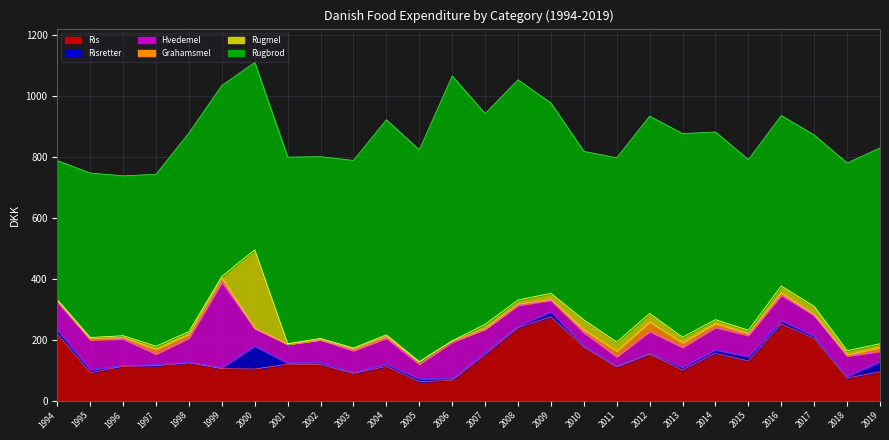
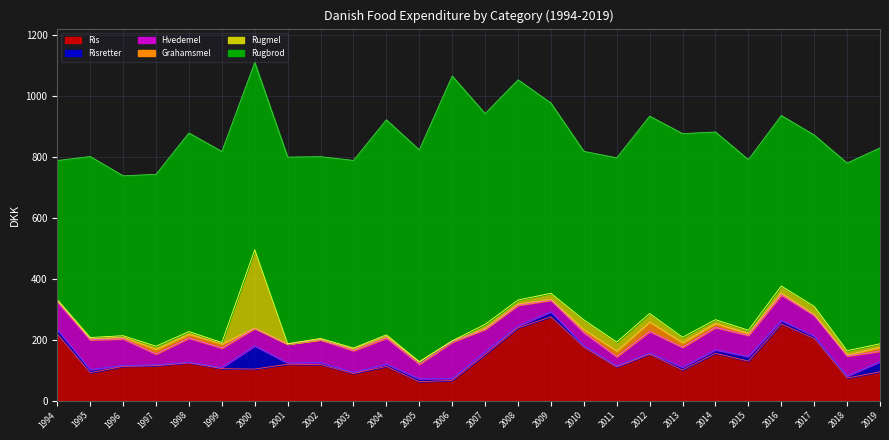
Rugbrod, 1995: 540 -> 590
Hvedemel, 1999: 280 -> 60
